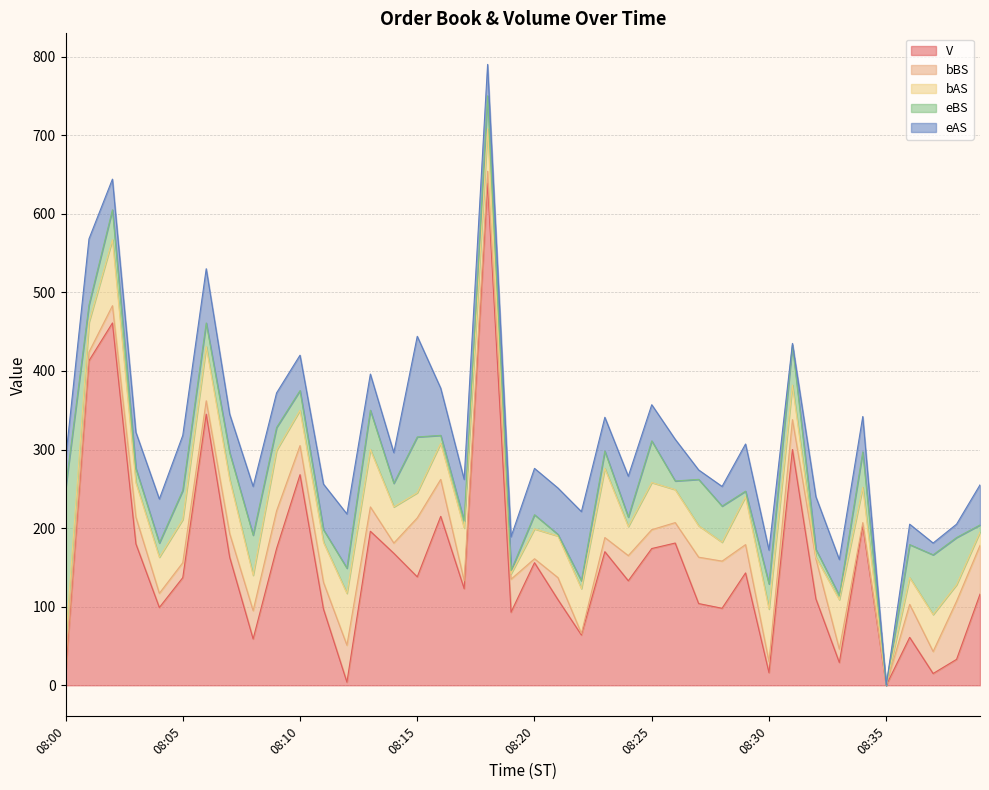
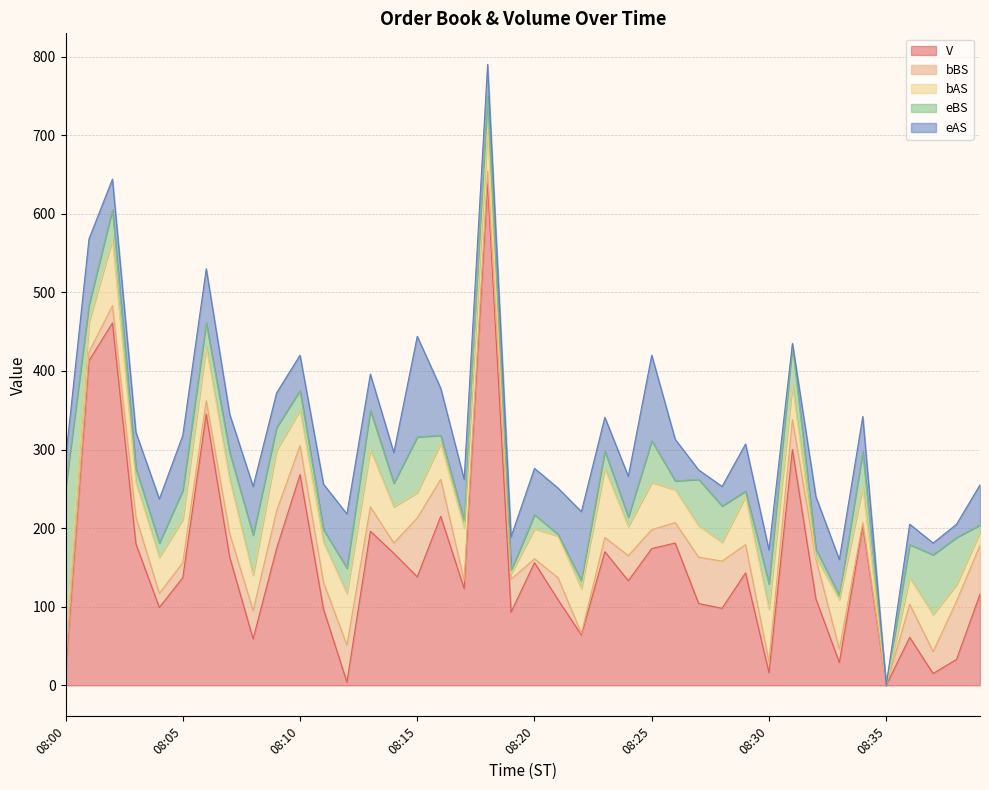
eAS, 08:25: 50 -> 110
